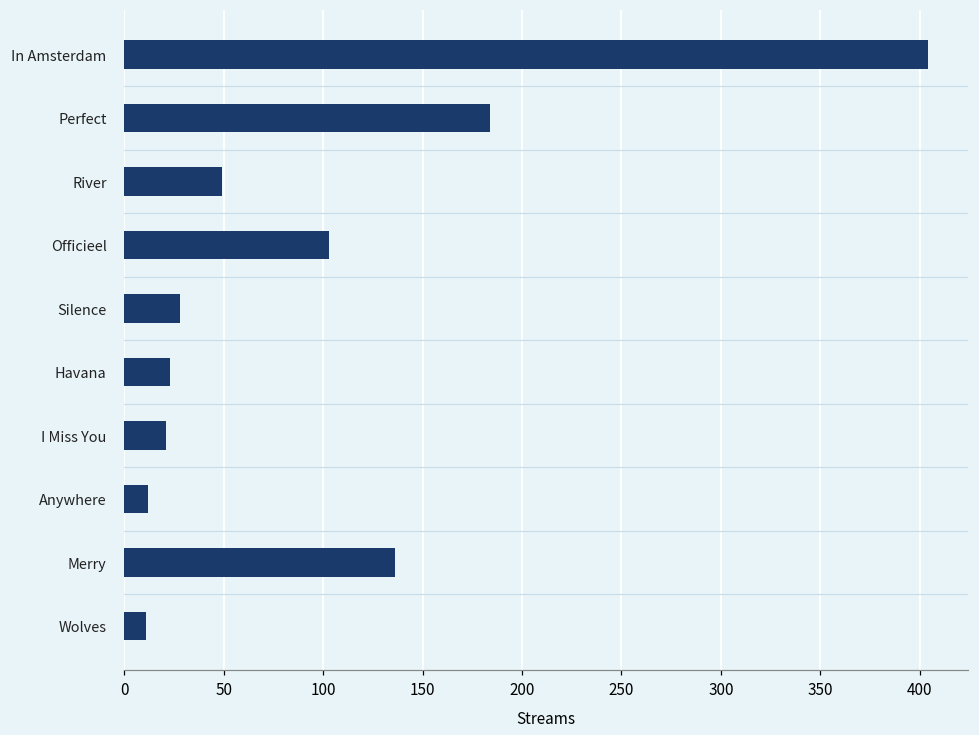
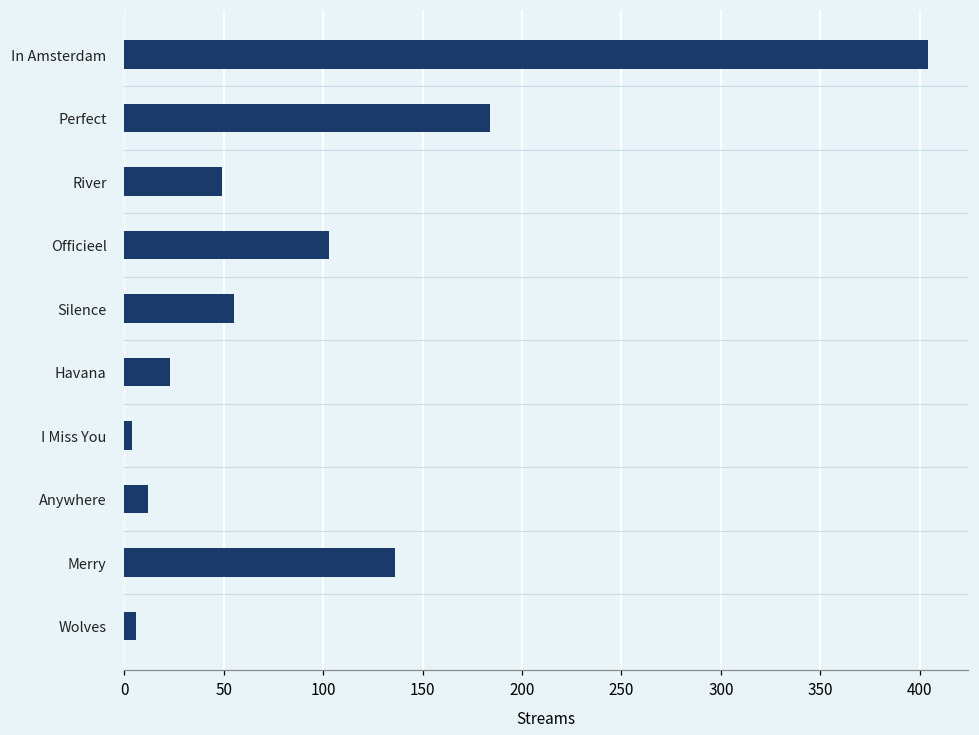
Silence: 28 -> 55
I Miss You: 21 -> 4
Wolves: 11 -> 6
